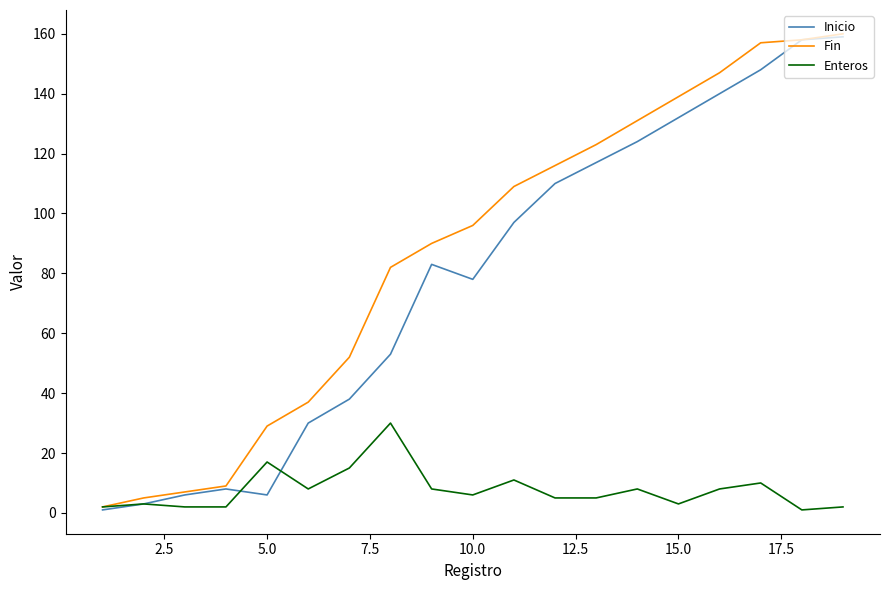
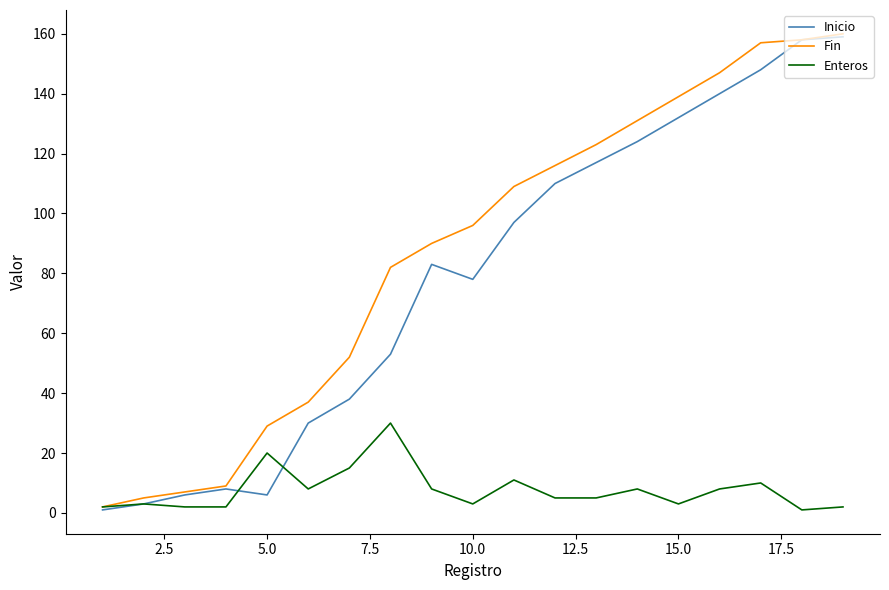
Enteros, 5.0: 17 -> 20
Enteros, 10.0: 6 -> 3
